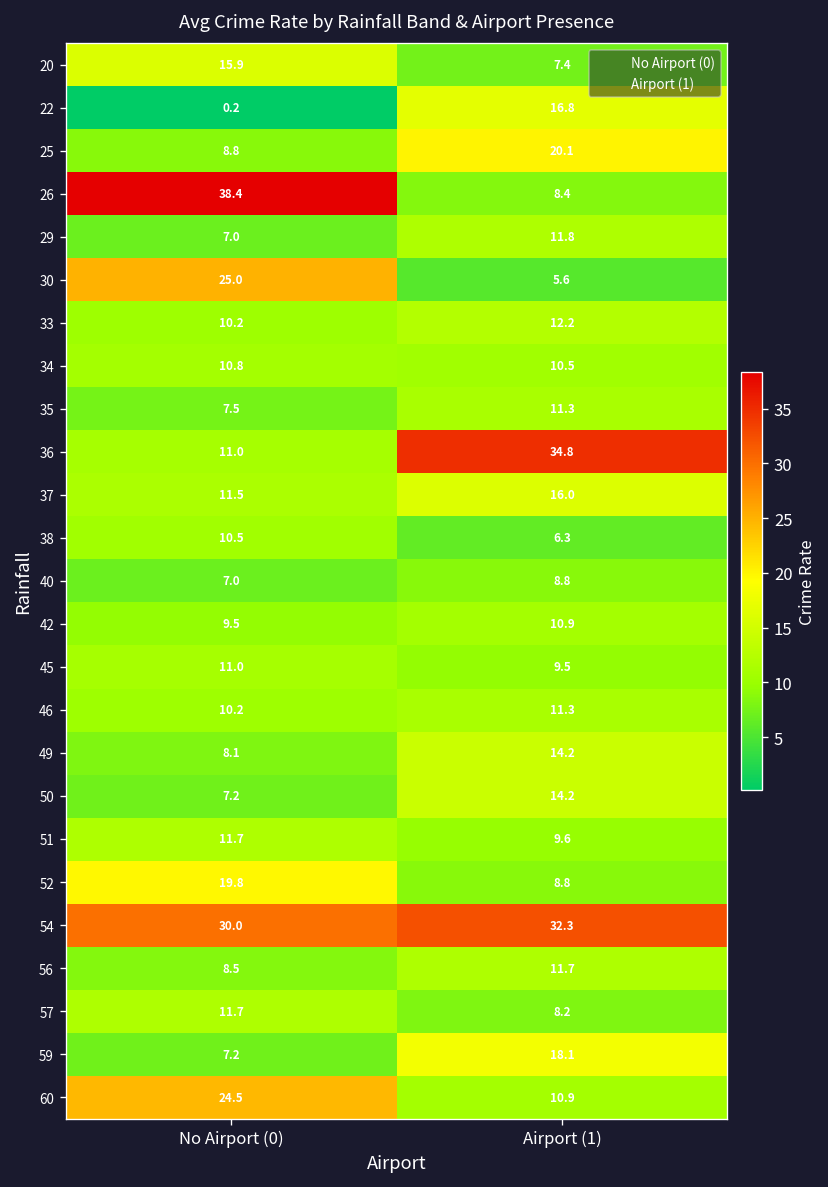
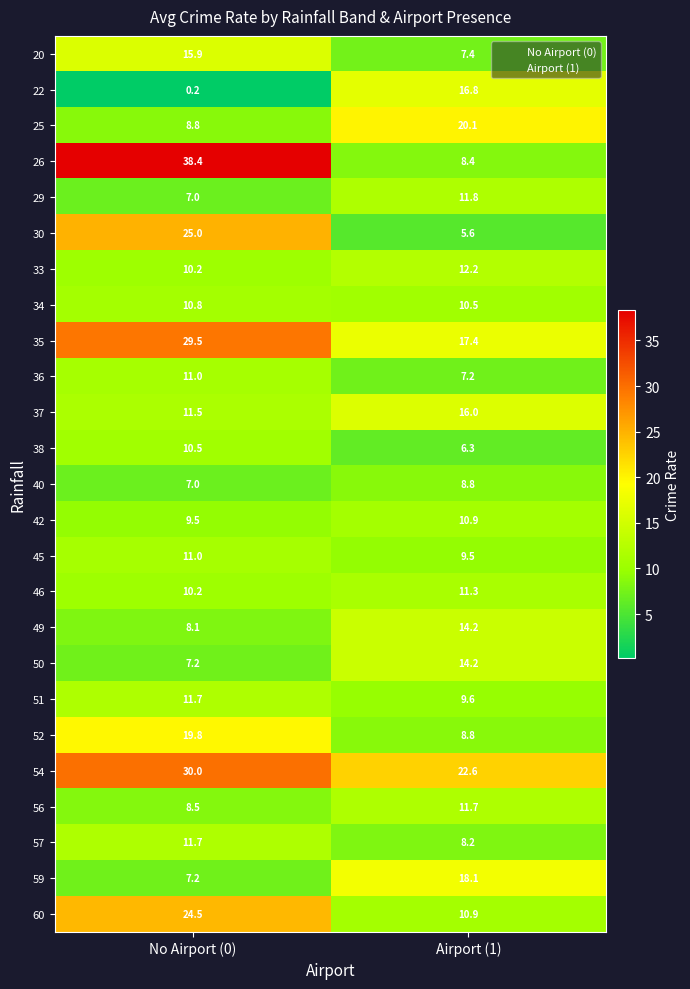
35, No Airport (0): 7.5 -> 29.5
35, Airport (1): 11.3 -> 17.4
36, Airport (1): 34.8 -> 7.2
54, Airport (1): 32.3 -> 22.6
